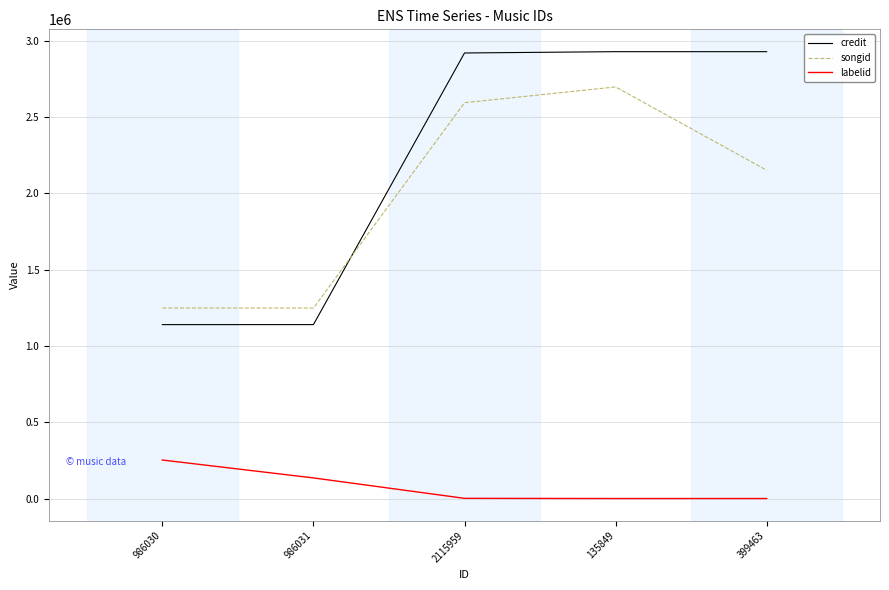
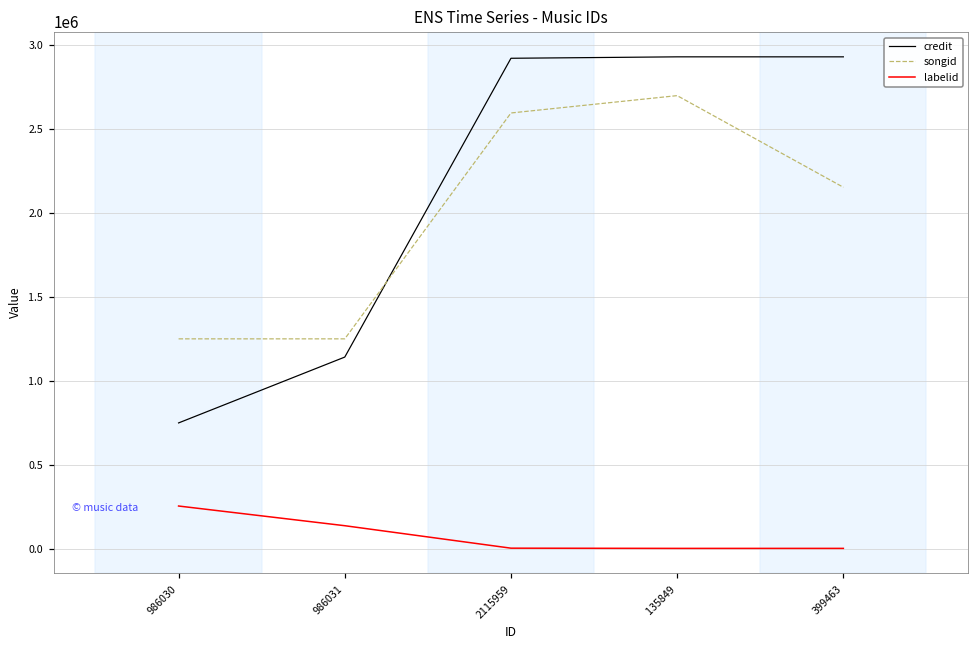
credit, 986030: 1140000 -> 750000
